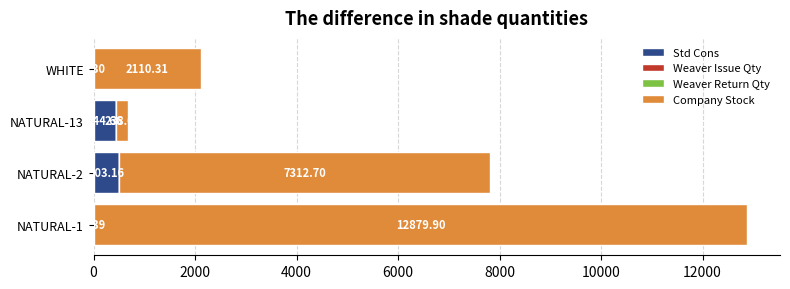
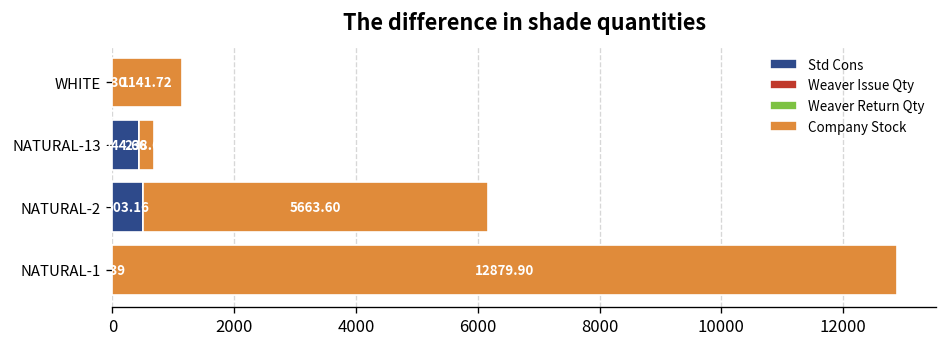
Company Stock, WHITE: 2110.31 -> 1141.72
Company Stock, NATURAL-2: 7312.70 -> 5663.60
